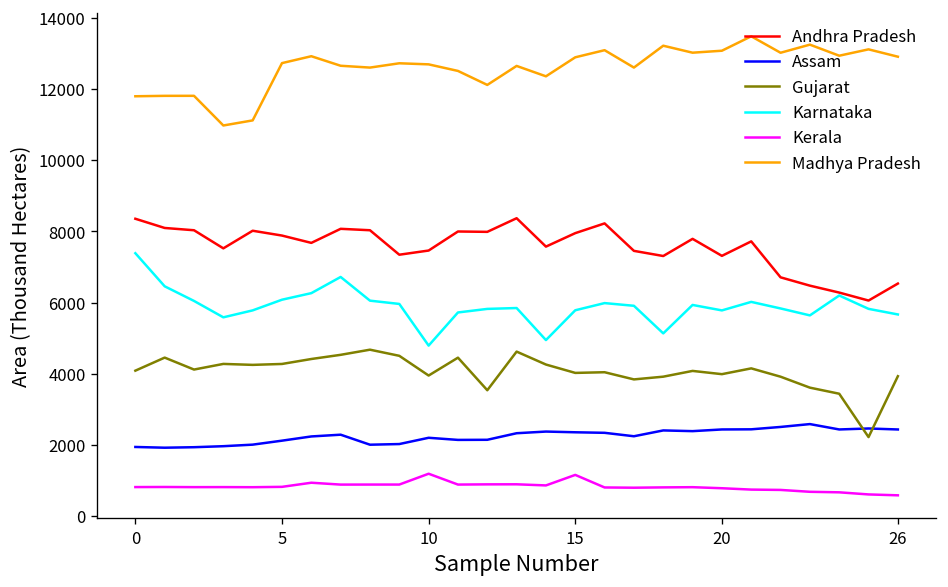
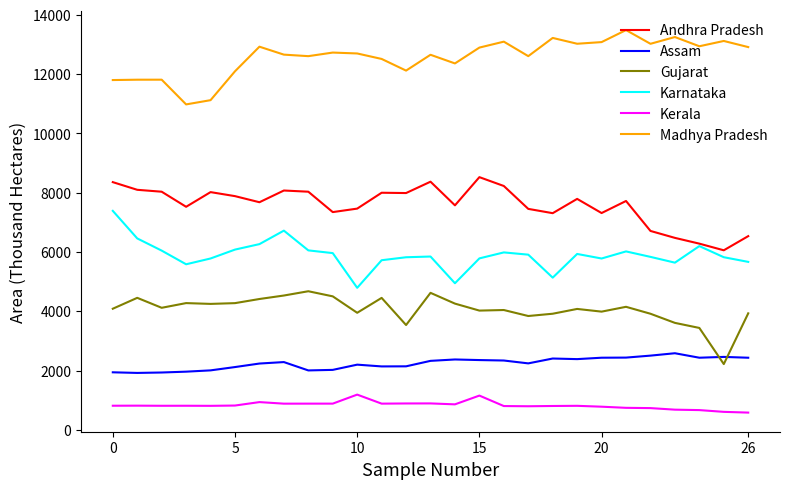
Madhya Pradesh, 5: 12700 -> 12100
Andhra Pradesh, 15: 8000 -> 8500
